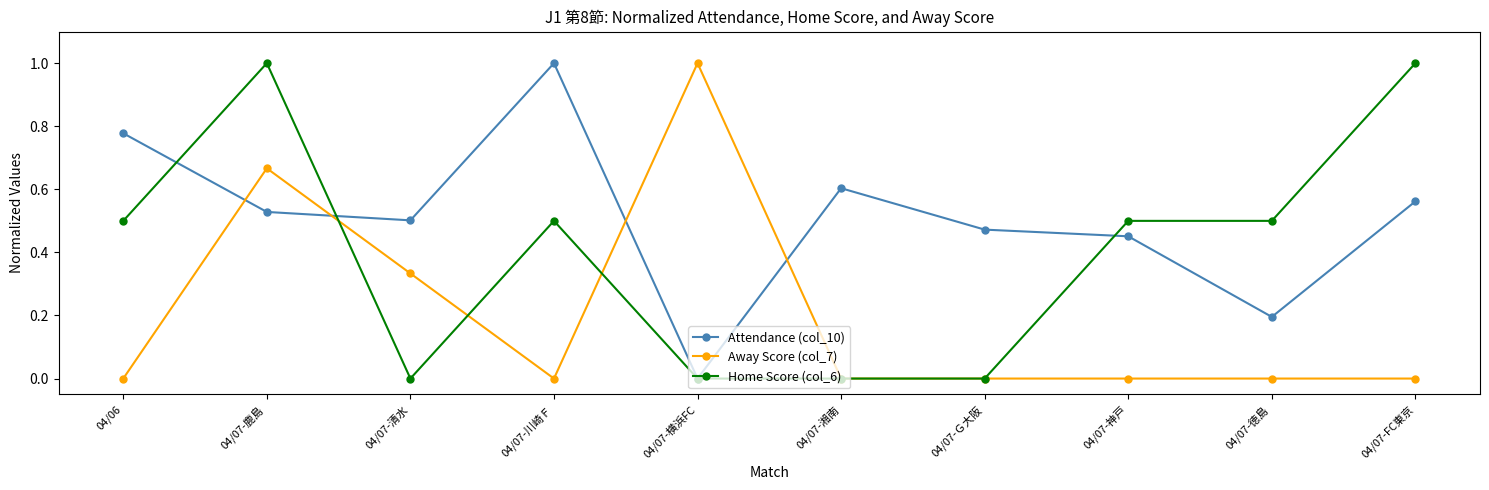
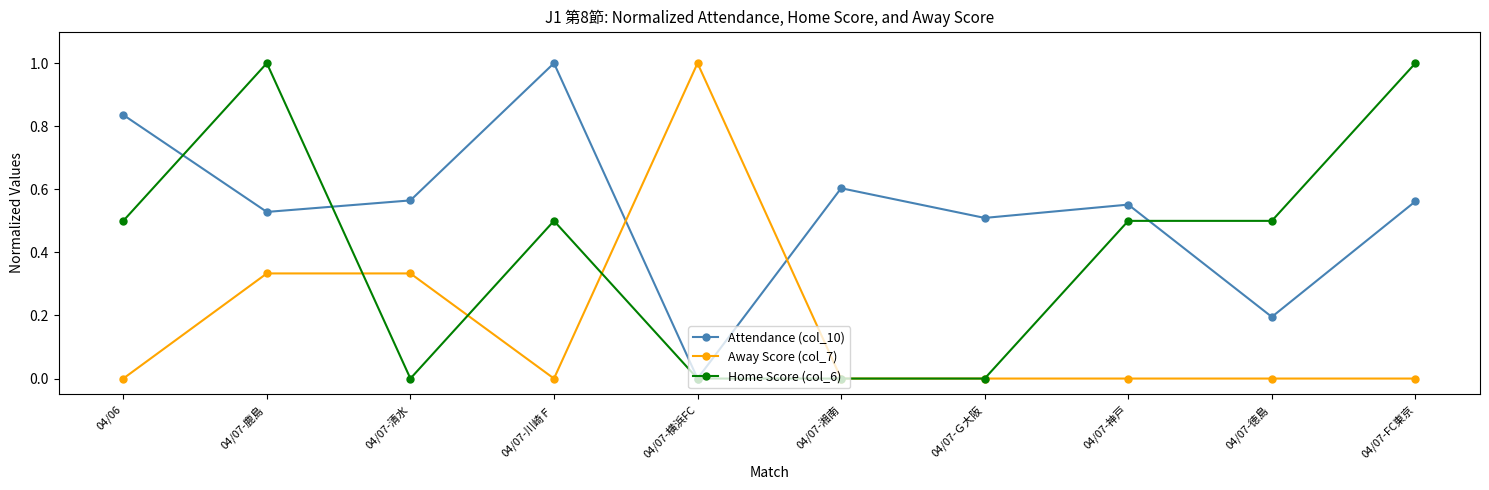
Attendance (col_10), 04/06: 0.78 -> 0.84
Away Score (col_7), 04/07-鹿島: 0.67 -> 0.33
Attendance (col_10), 04/07-清水: 0.50 -> 0.56
Attendance (col_10), 04/07-Ｇ大阪: 0.47 -> 0.51
Attendance (col_10), 04/07-神戸: 0.45 -> 0.55
